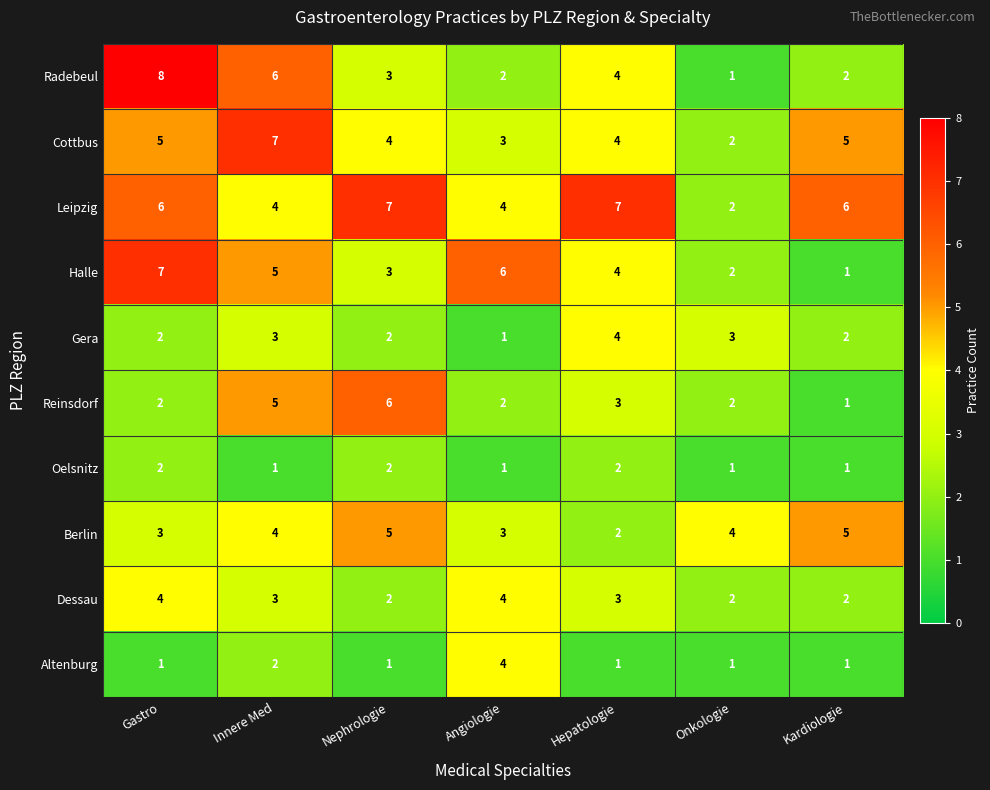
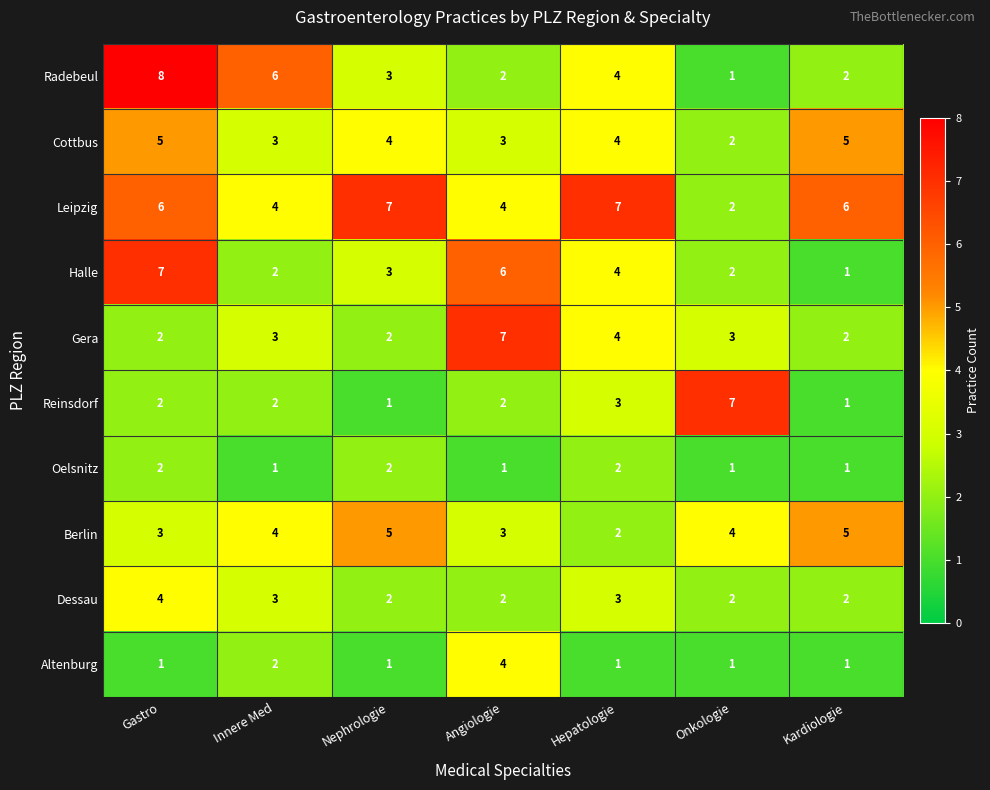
Cottbus, Innere Med: 7 -> 3
Halle, Innere Med: 5 -> 2
Gera, Angiologie: 1 -> 7
Reinsdorf, Innere Med: 5 -> 2
Reinsdorf, Nephrologie: 6 -> 1
Reinsdorf, Onkologie: 2 -> 7
Dessau, Angiologie: 4 -> 2
